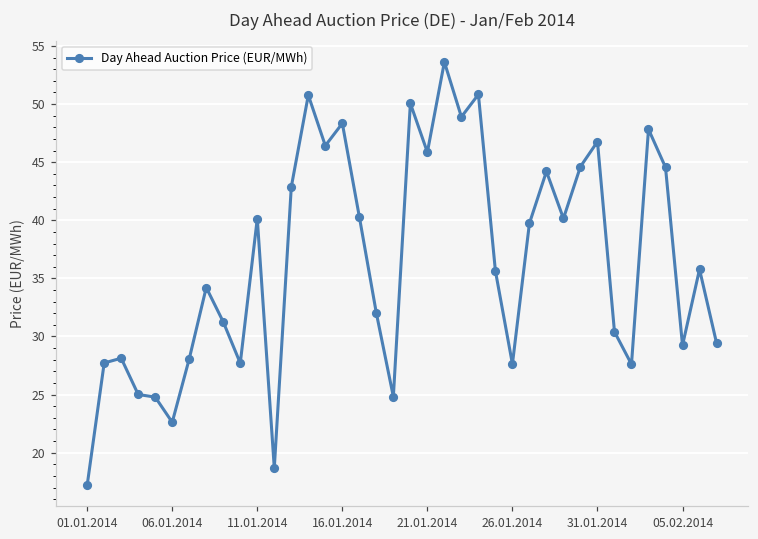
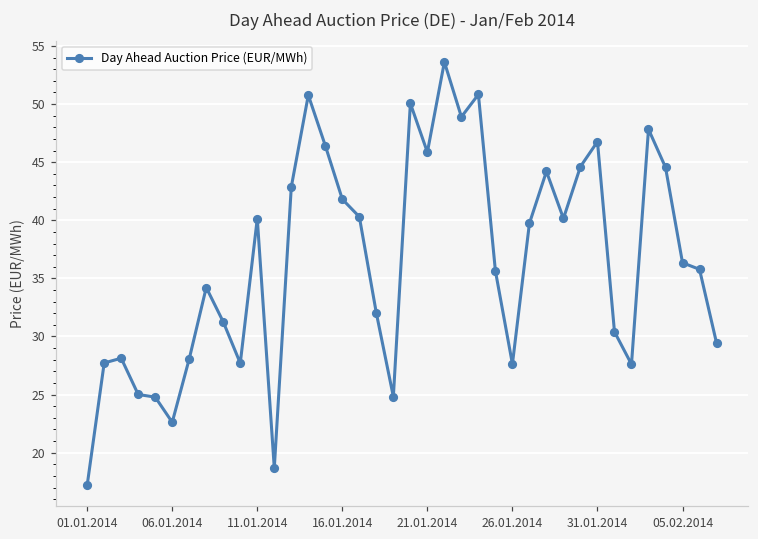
16.01.2014: 48.3 -> 41.8
05.02.2014: 29.2 -> 36.3
